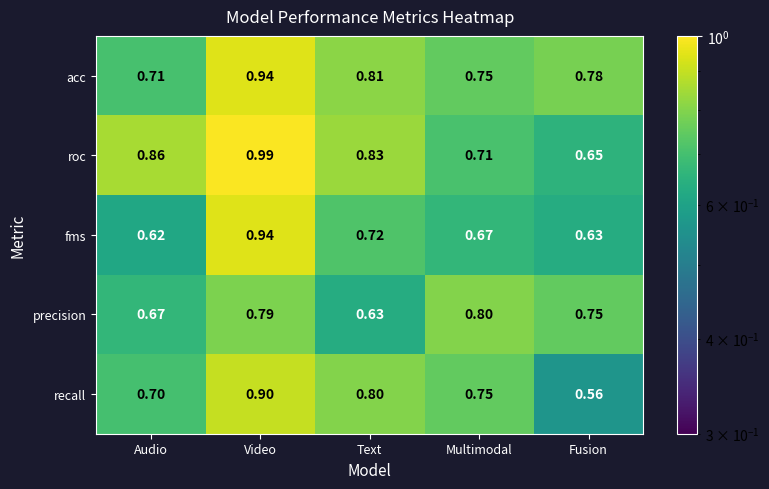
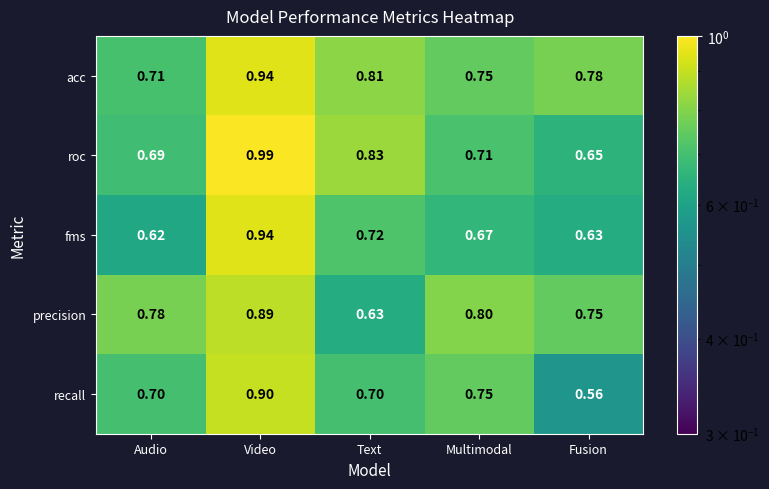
roc, Audio: 0.86 -> 0.69
precision, Audio: 0.67 -> 0.78
precision, Video: 0.79 -> 0.89
recall, Text: 0.80 -> 0.70
